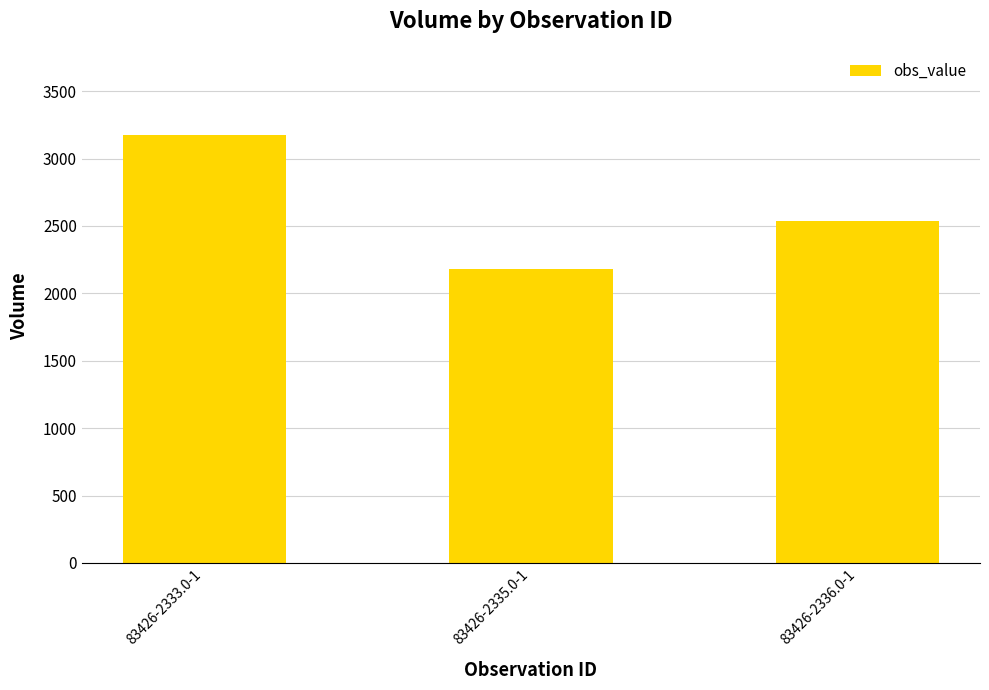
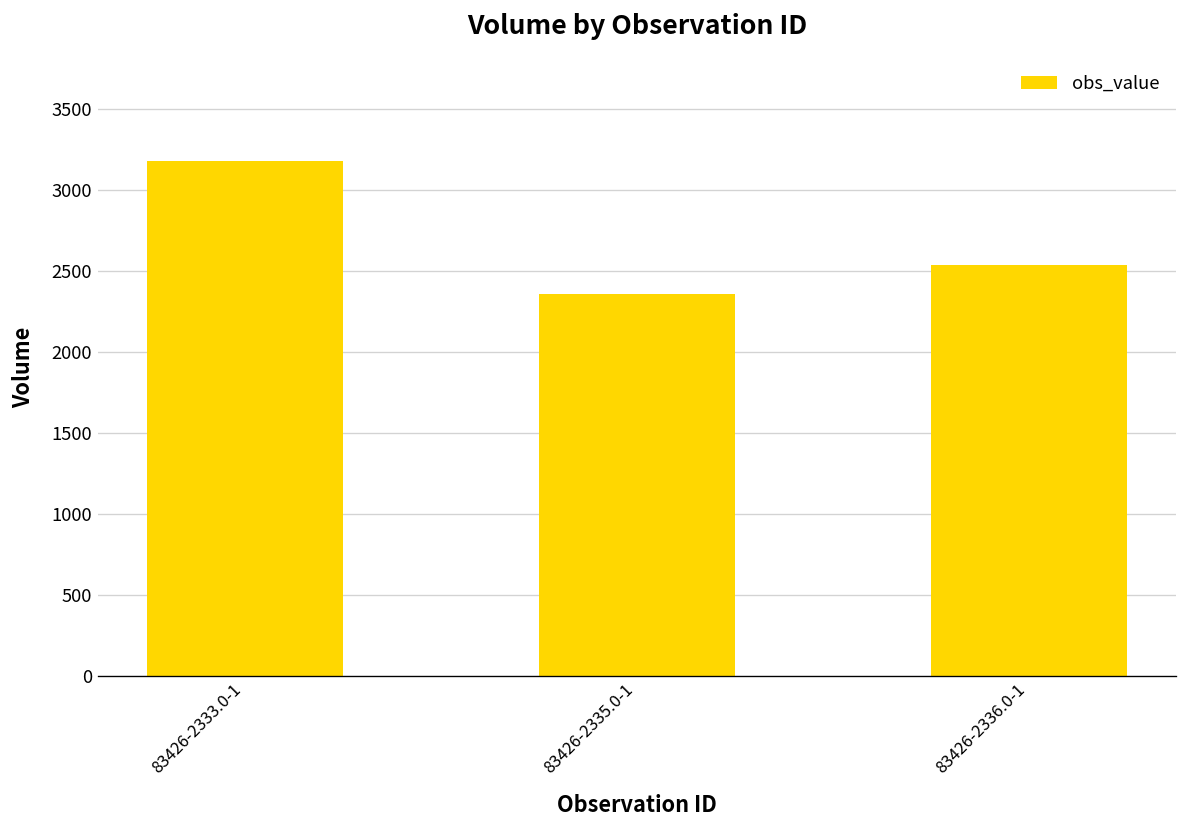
83426-2335.0-1: 2180 -> 2360
